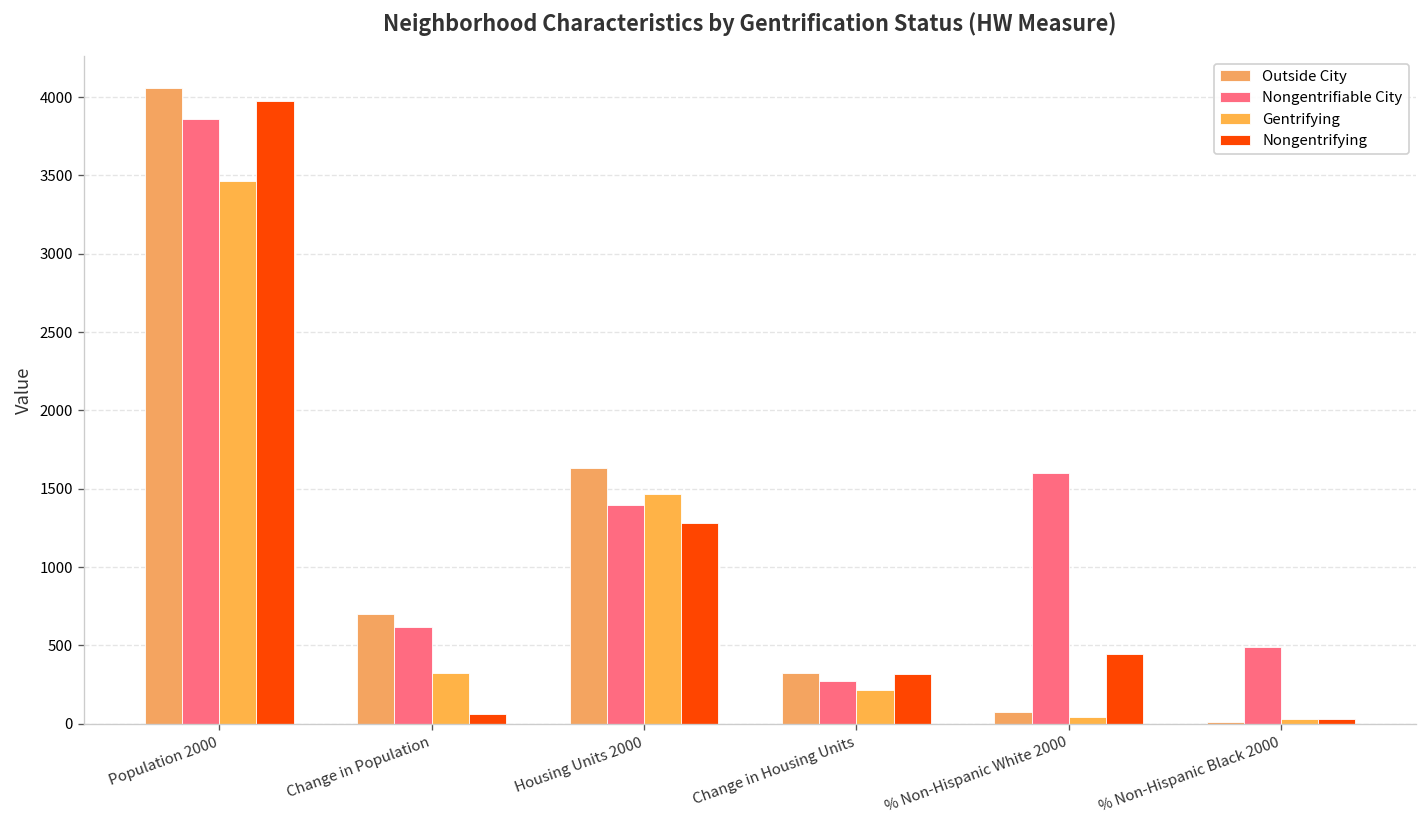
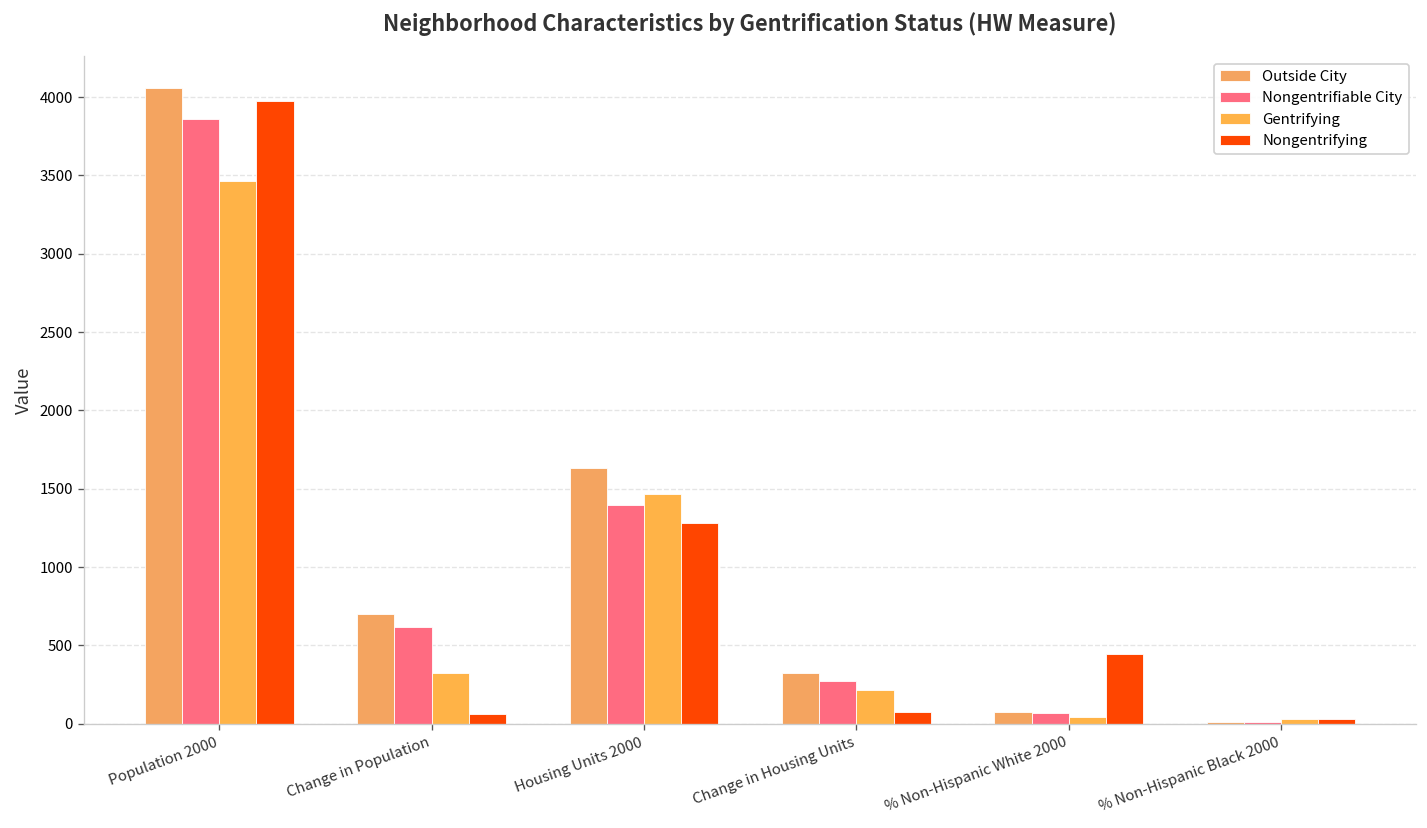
Nongentrifying, Change in Housing Units: 320 -> 80
Nongentrifiable City, % Non-Hispanic White 2000: 1600 -> 70
Nongentrifiable City, % Non-Hispanic Black 2000: 490 -> 10
